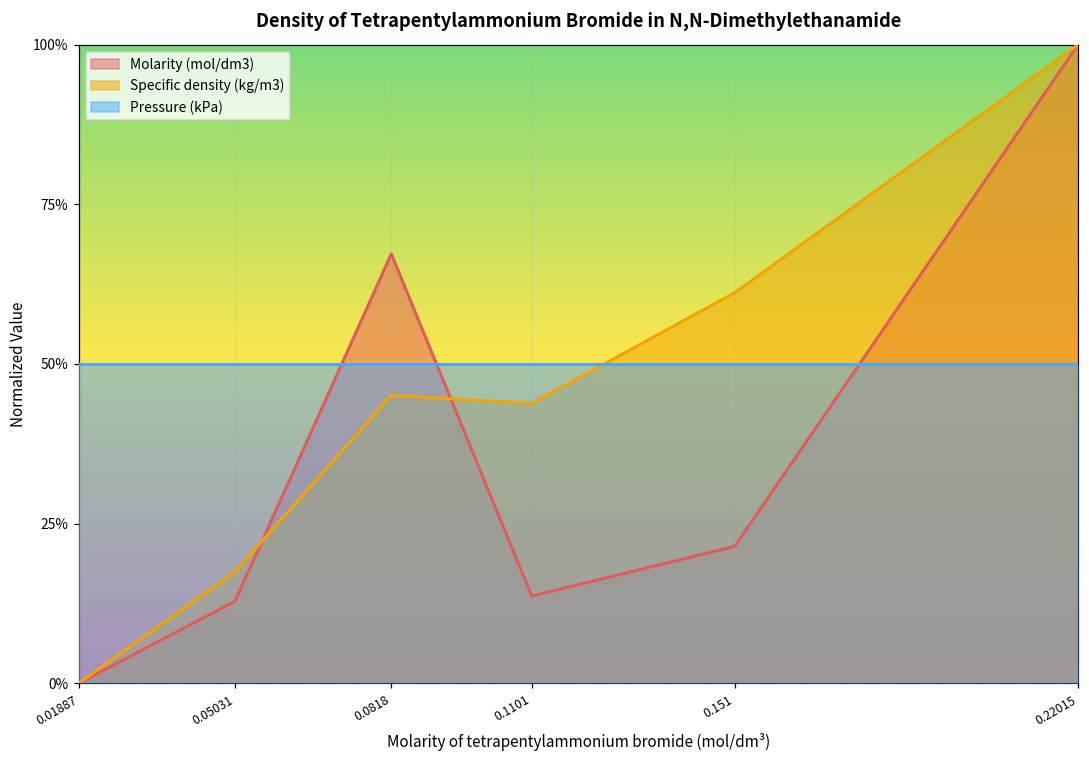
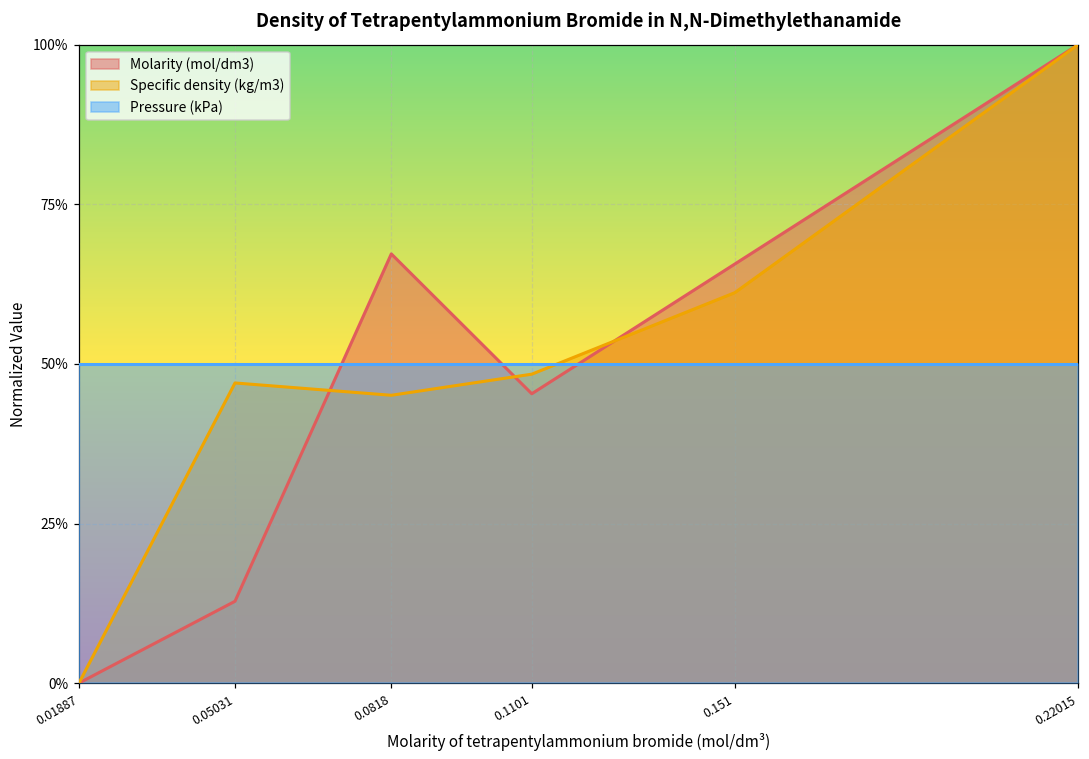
Specific density (kg/m3), 0.05031: 17% -> 47%
Molarity (mol/dm3), 0.1101: 14% -> 45%
Specific density (kg/m3), 0.1101: 44% -> 48%
Molarity (mol/dm3), 0.151: 21% -> 66%
